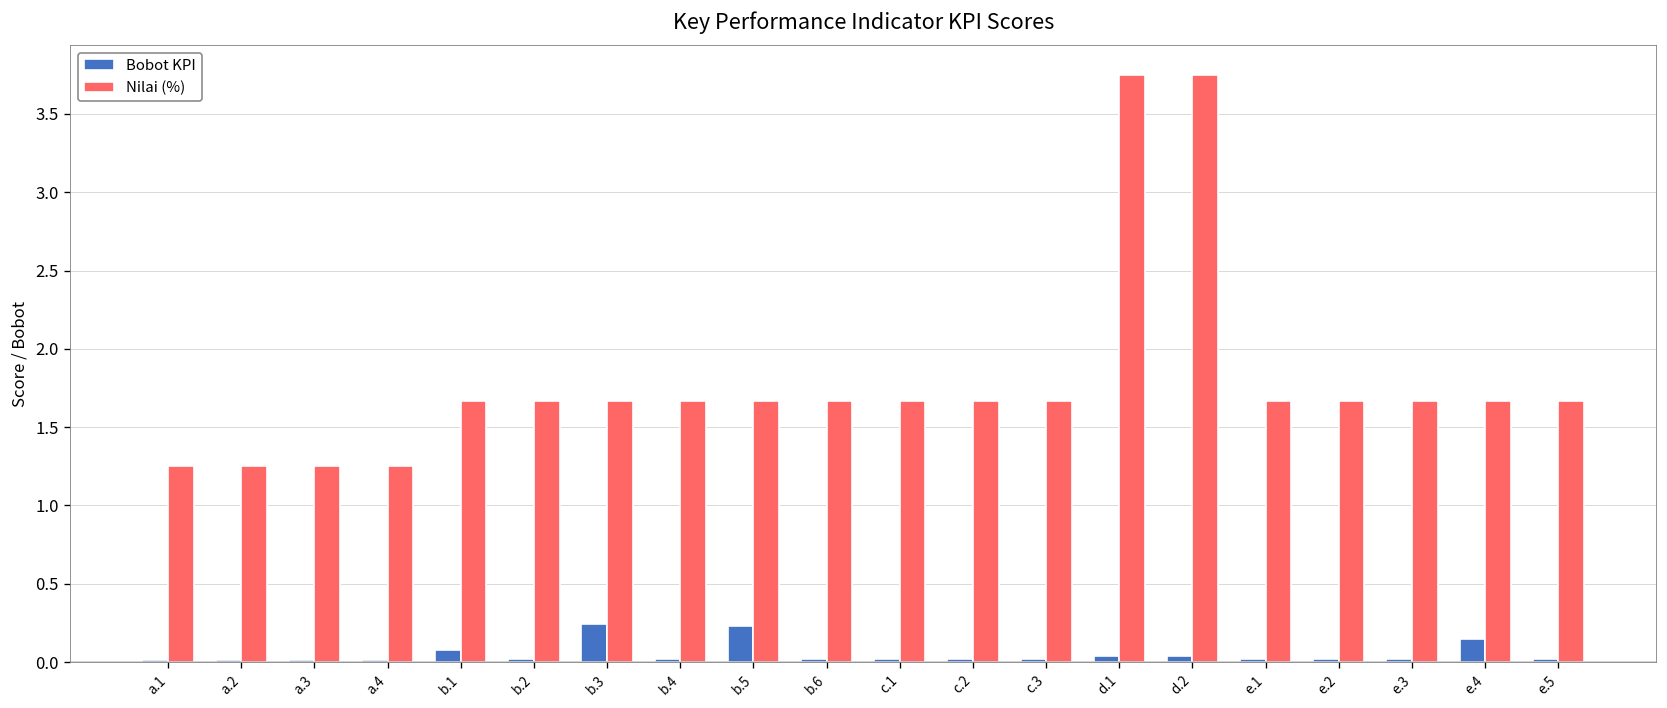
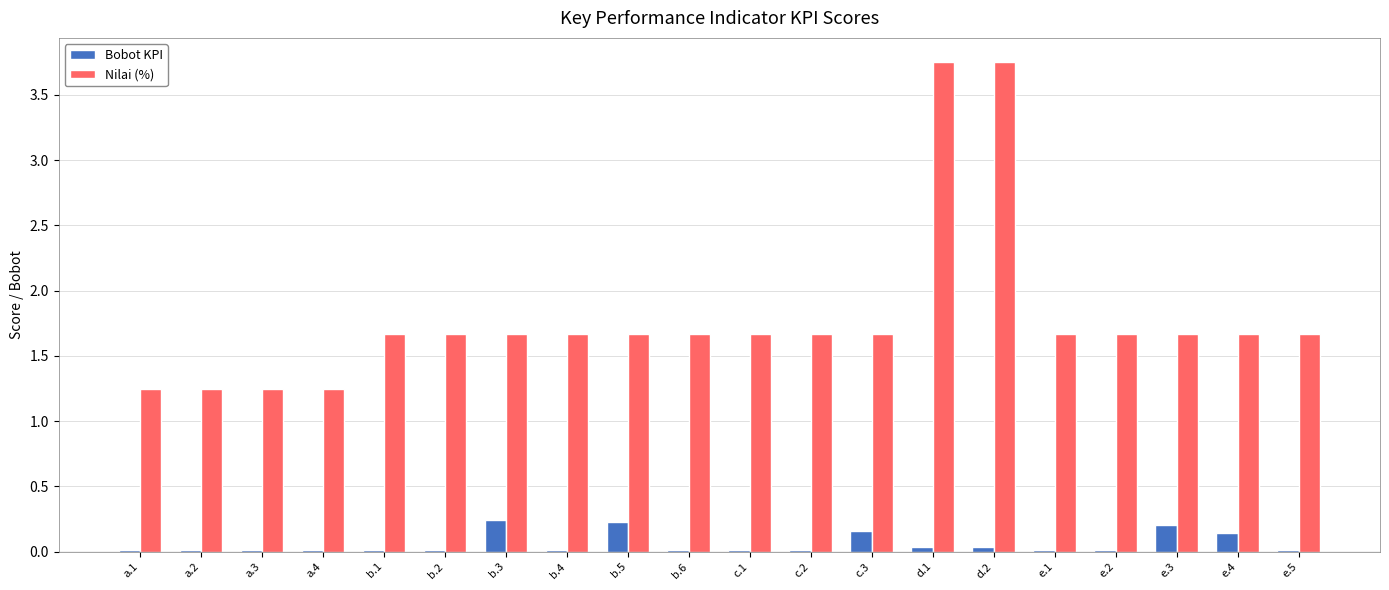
Bobot KPI, b.1: 0.08 -> 0.02
Bobot KPI, c.3: 0.02 -> 0.16
Bobot KPI, e.3: 0.02 -> 0.21
